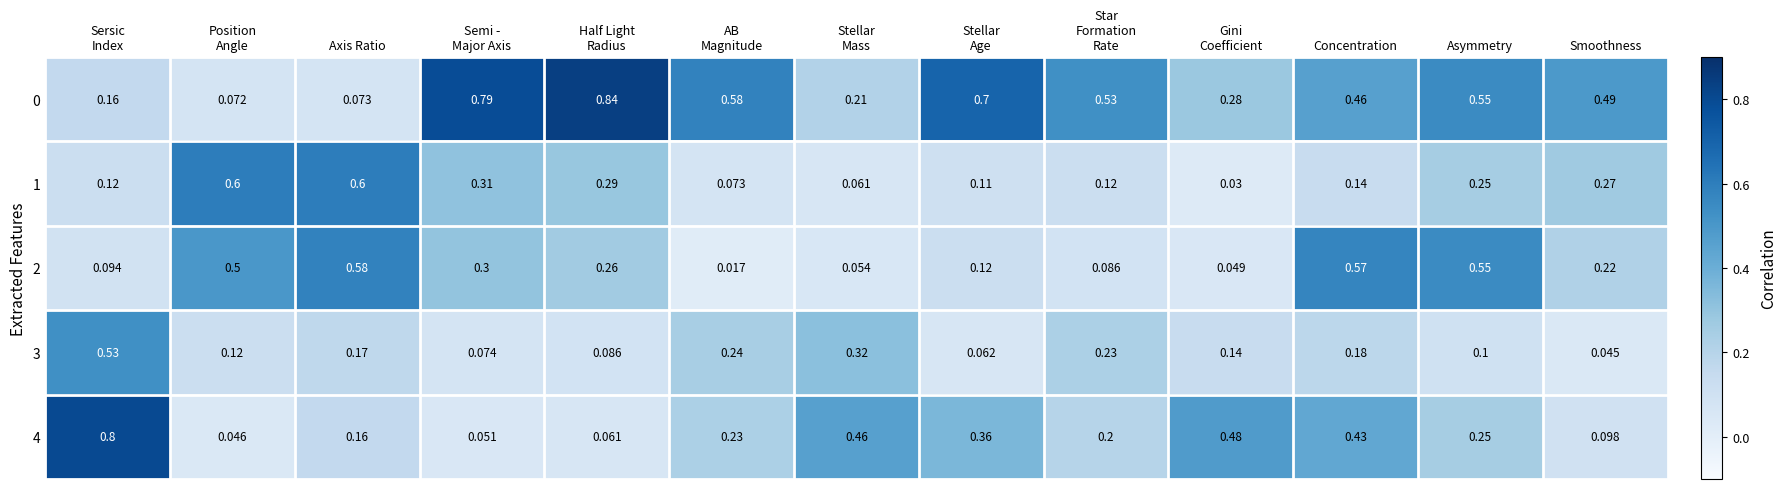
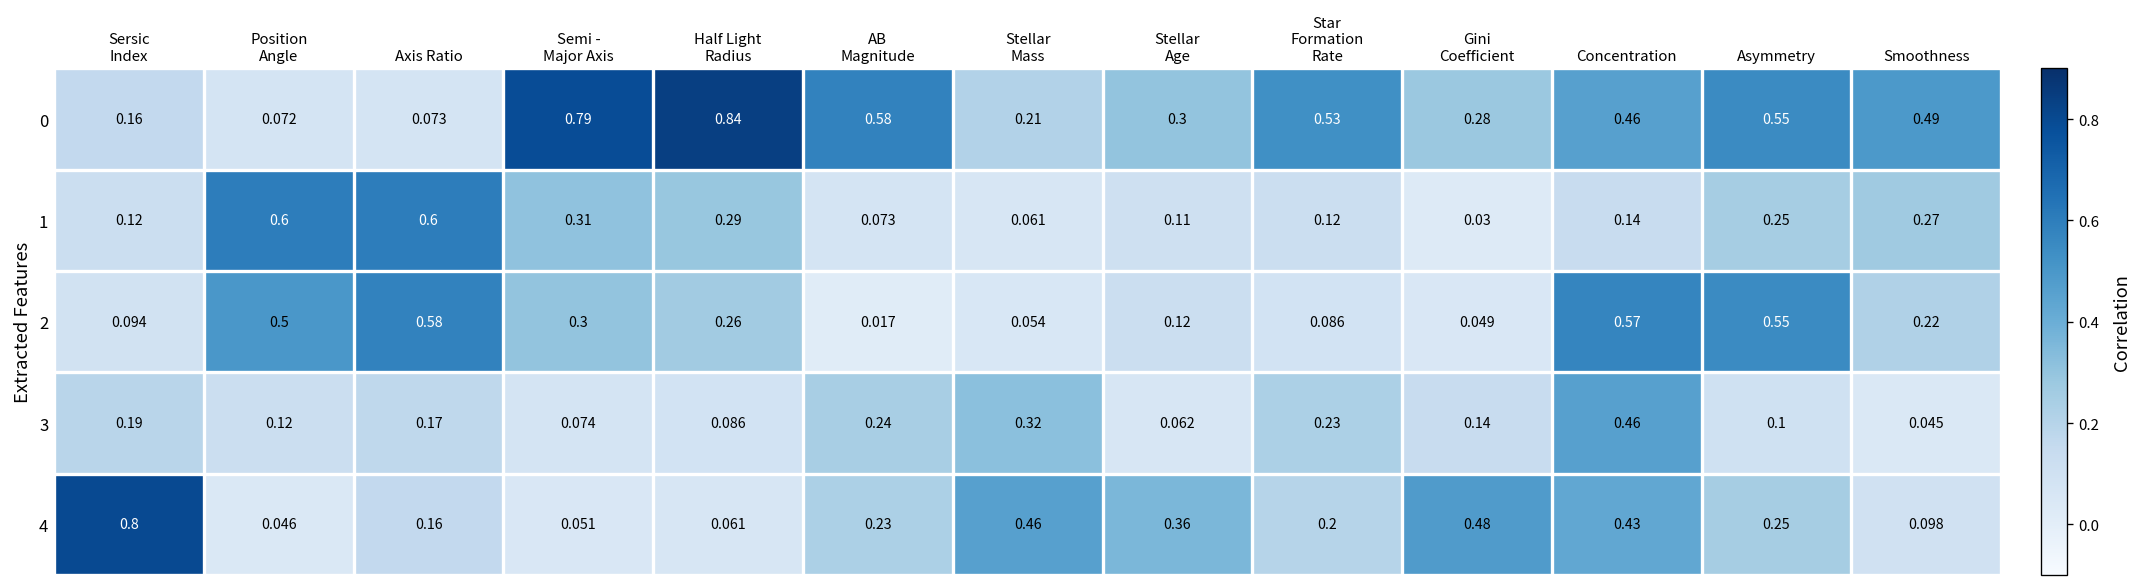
0, Stellar Age: 0.7 -> 0.3
3, Sersic Index: 0.53 -> 0.19
3, Concentration: 0.18 -> 0.46
